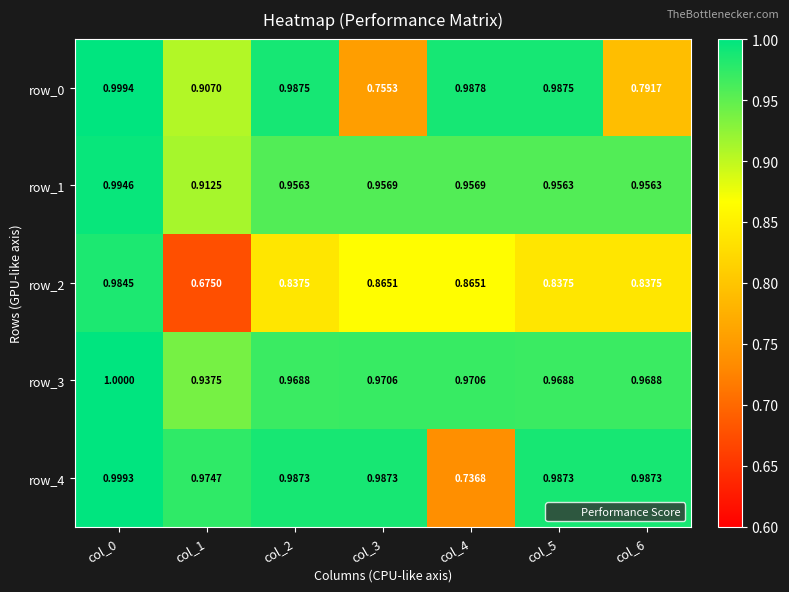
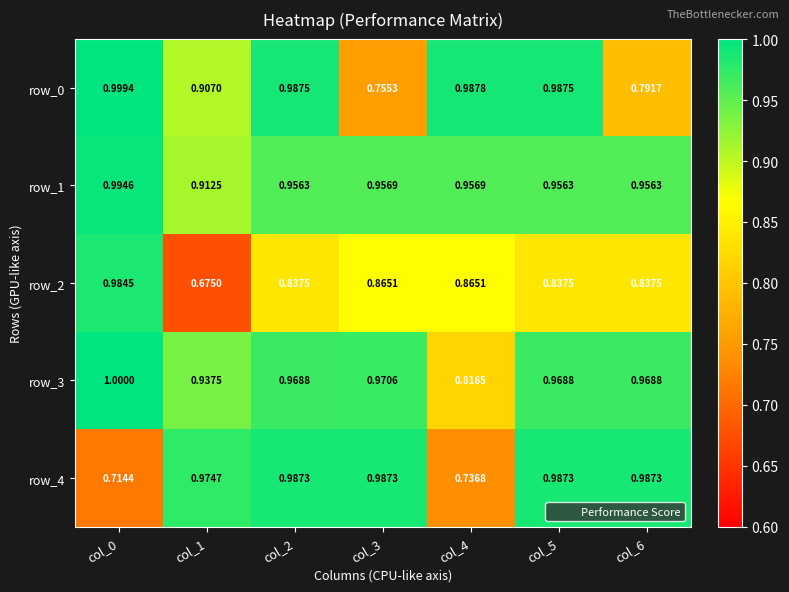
row_3, col_4: 0.9706 -> 0.8165
row_4, col_0: 0.9993 -> 0.7144
